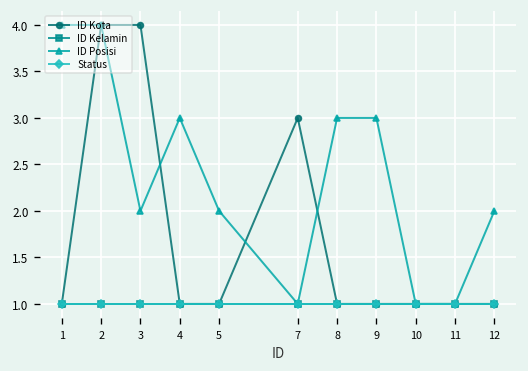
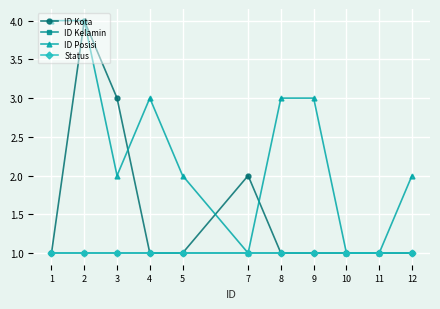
ID Kota, 3: 4 -> 3
ID Kota, 7: 3 -> 2
